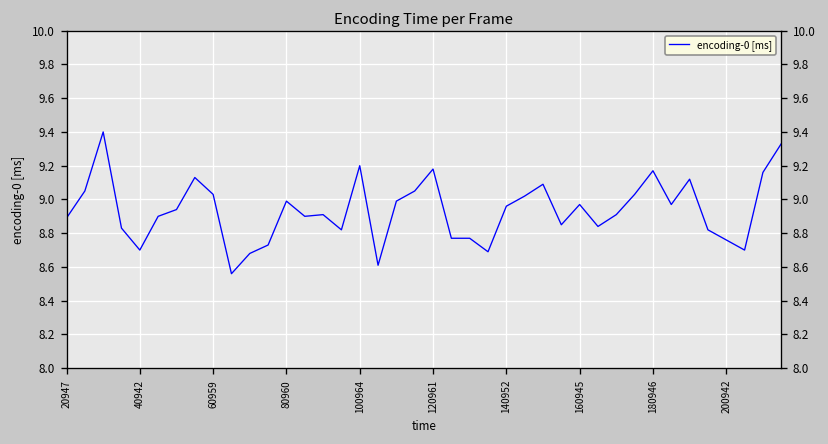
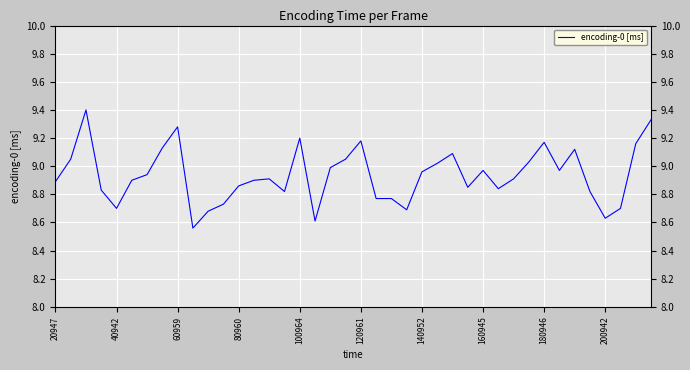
60959: 9.03 -> 9.28
80960: 8.99 -> 8.86
200942: 8.76 -> 8.63
